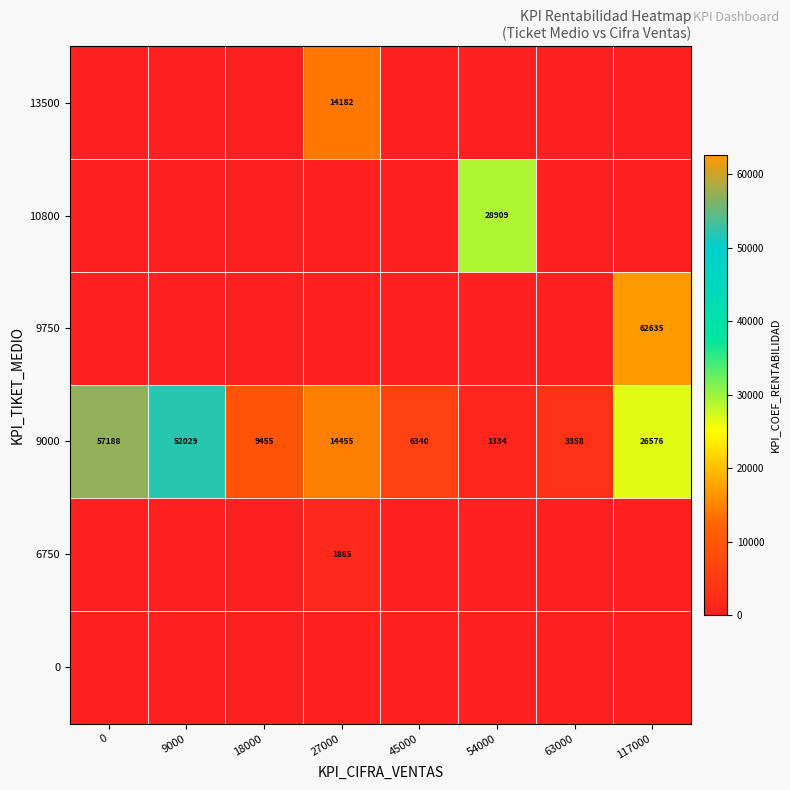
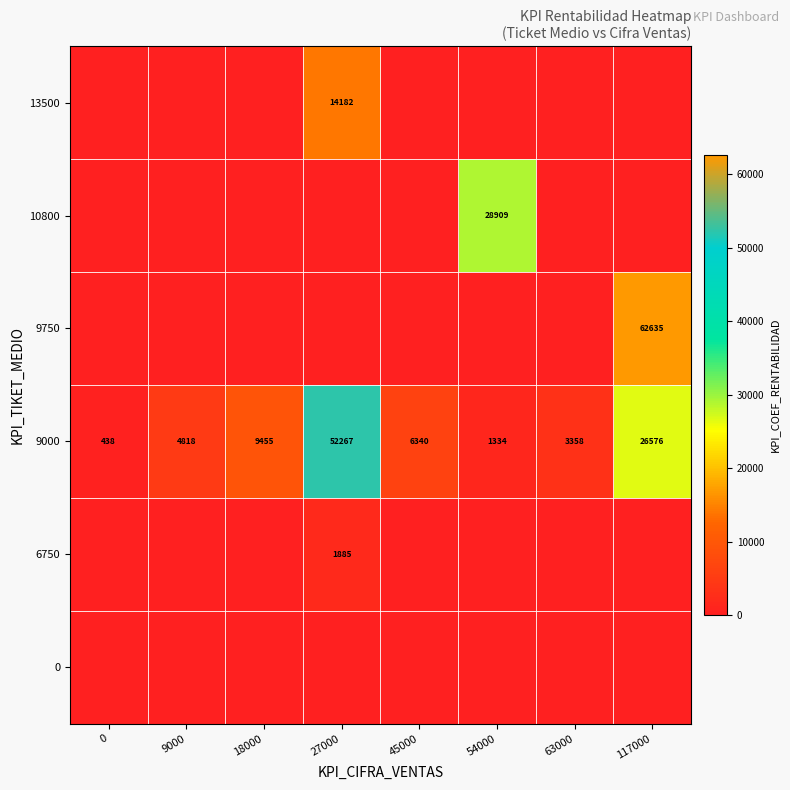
9000, 0: 57188 -> 438
9000, 9000: 52029 -> 4818
9000, 27000: 14455 -> 52267
